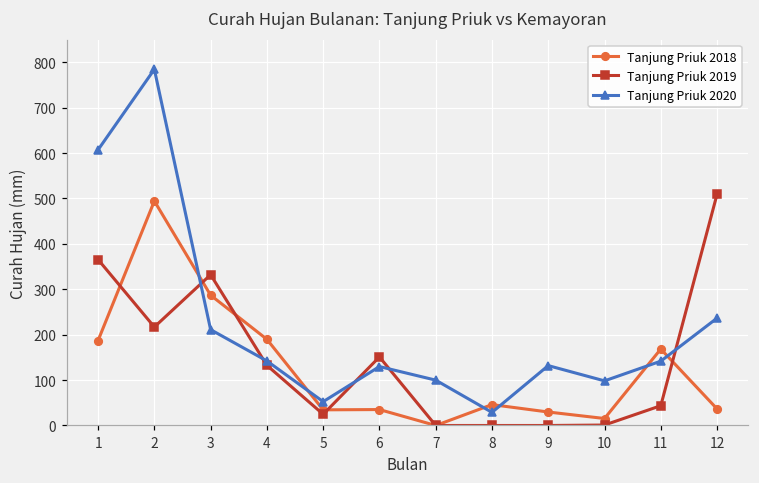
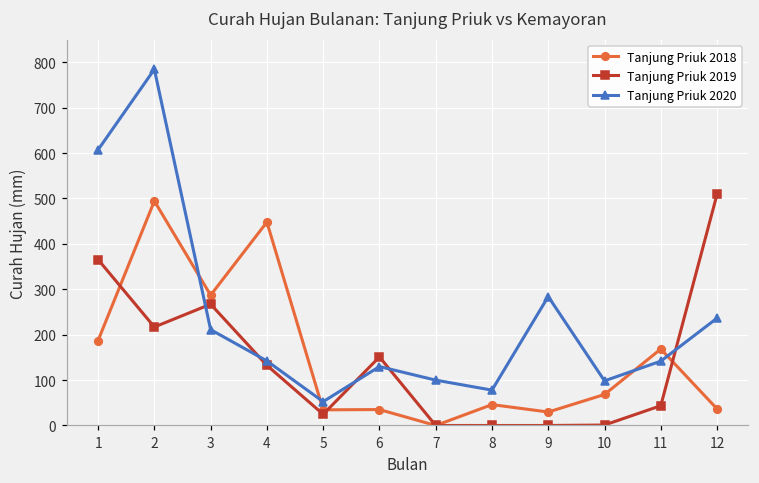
Tanjung Priuk 2019, 3: 330 -> 270
Tanjung Priuk 2018, 4: 190 -> 450
Tanjung Priuk 2020, 8: 30 -> 80
Tanjung Priuk 2020, 9: 130 -> 280
Tanjung Priuk 2018, 10: 20 -> 70
